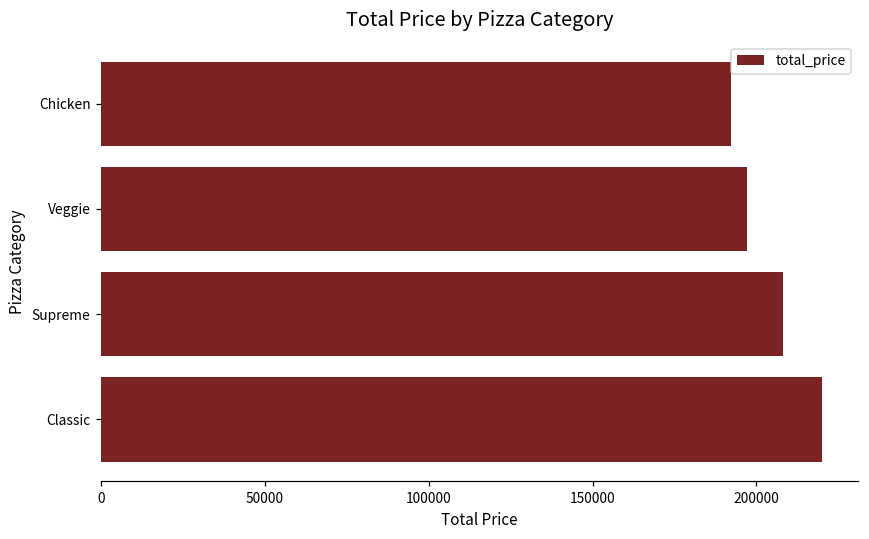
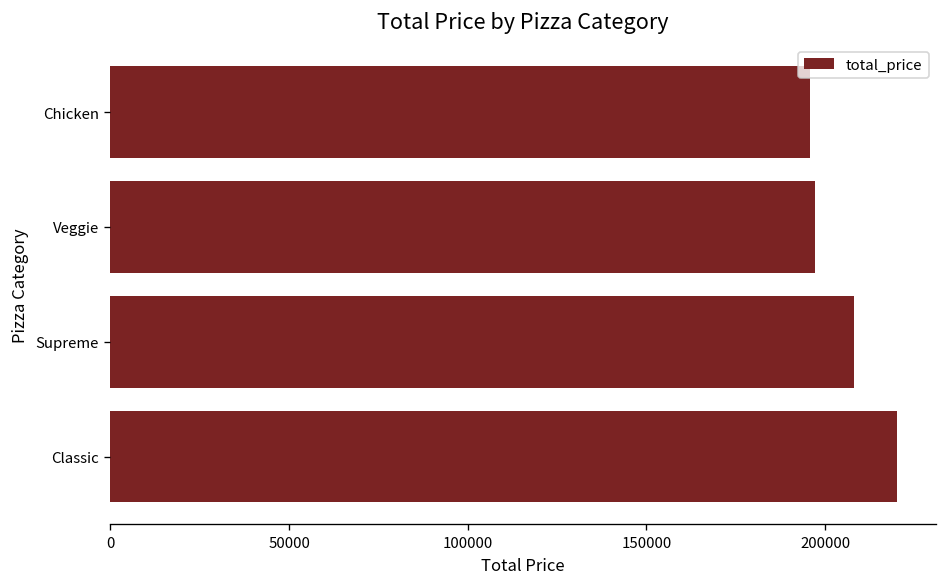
Chicken: 192000 -> 196000
